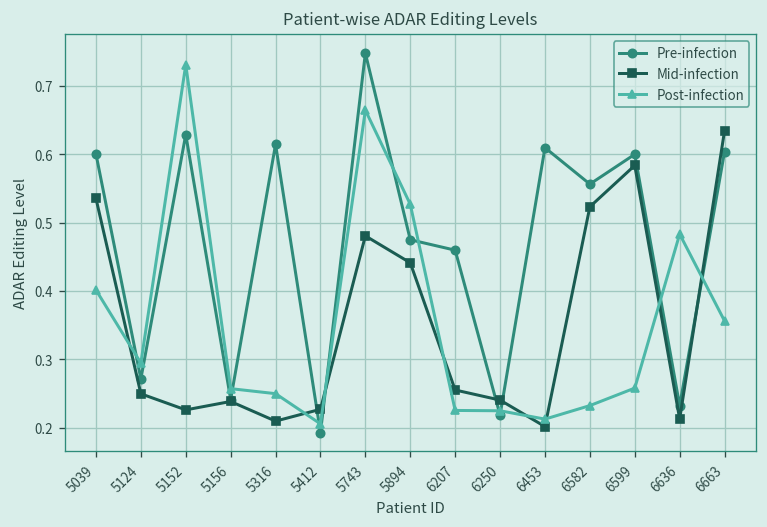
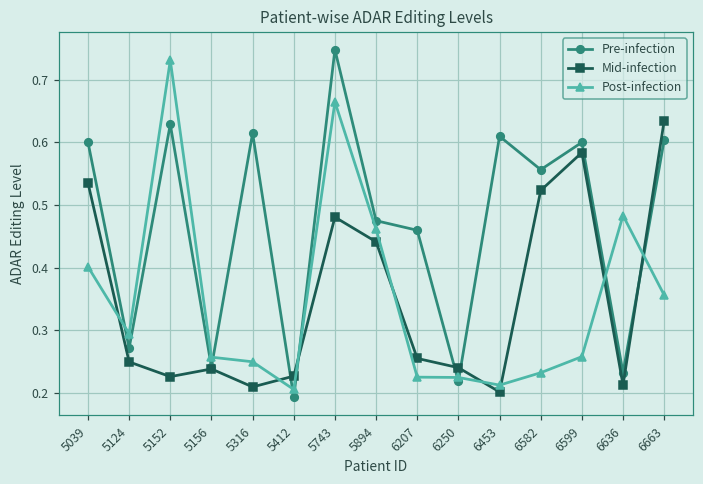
Post-infection, 5894: 0.53 -> 0.46
